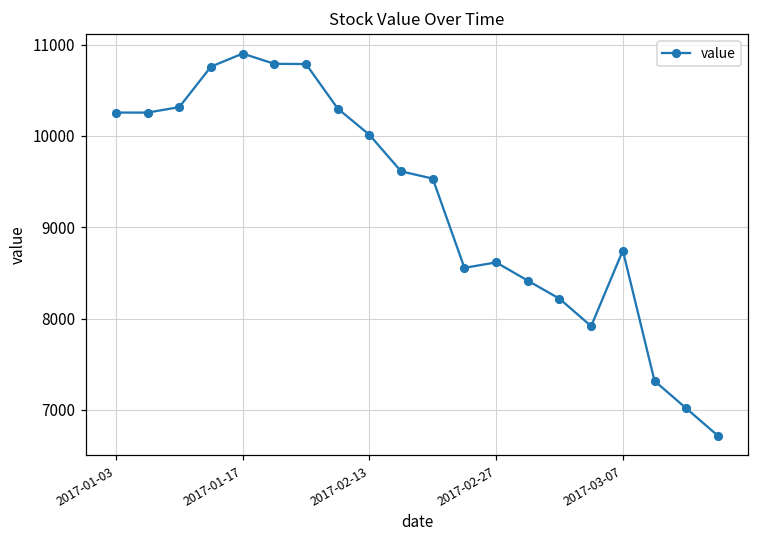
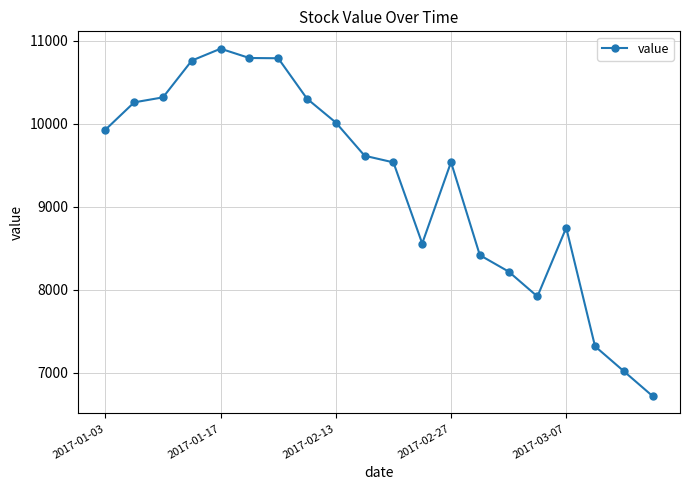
2017-01-03: 10300 -> 9900
2017-02-27: 8600 -> 9500
